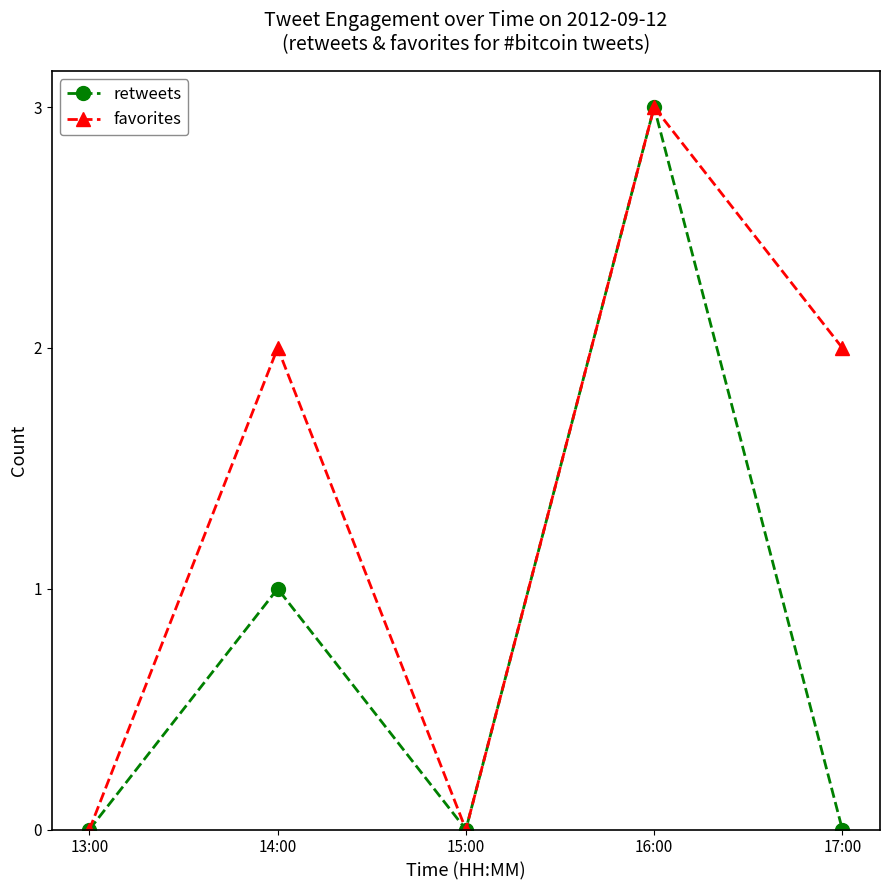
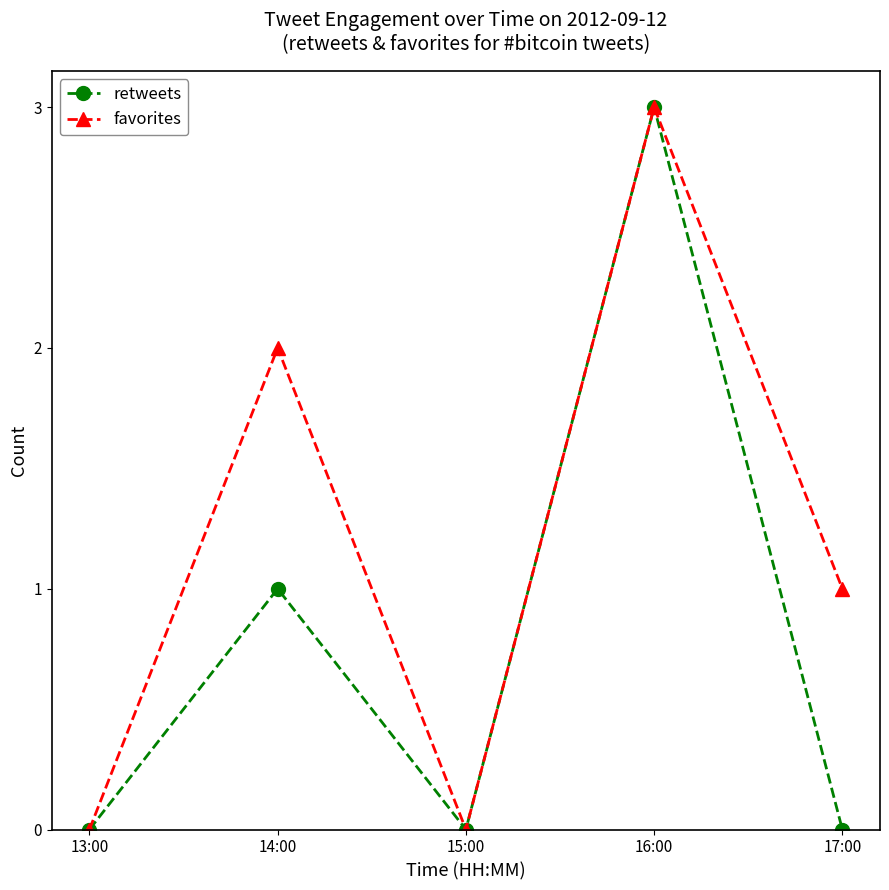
favorites, 17:00: 2 -> 1
